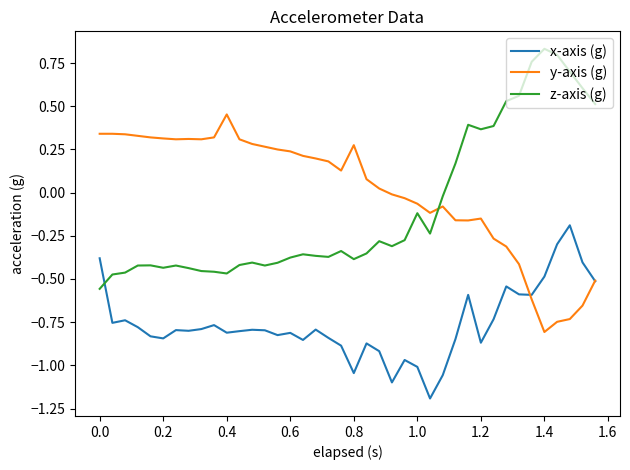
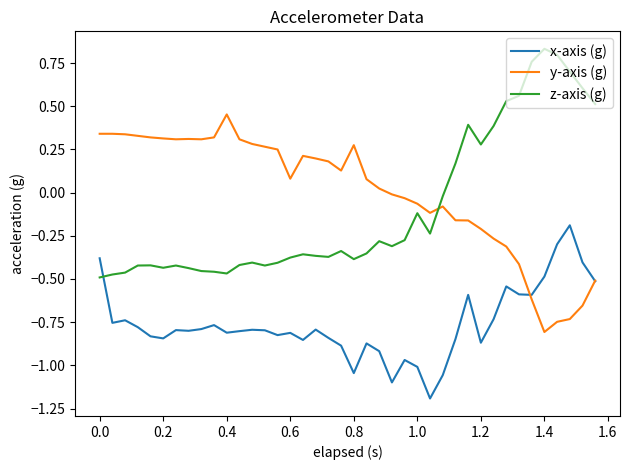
z-axis (g), 0.0: -0.56 -> -0.49
y-axis (g), 0.6: 0.24 -> 0.08
y-axis (g), 1.2: -0.15 -> -0.21
z-axis (g), 1.2: 0.37 -> 0.28
